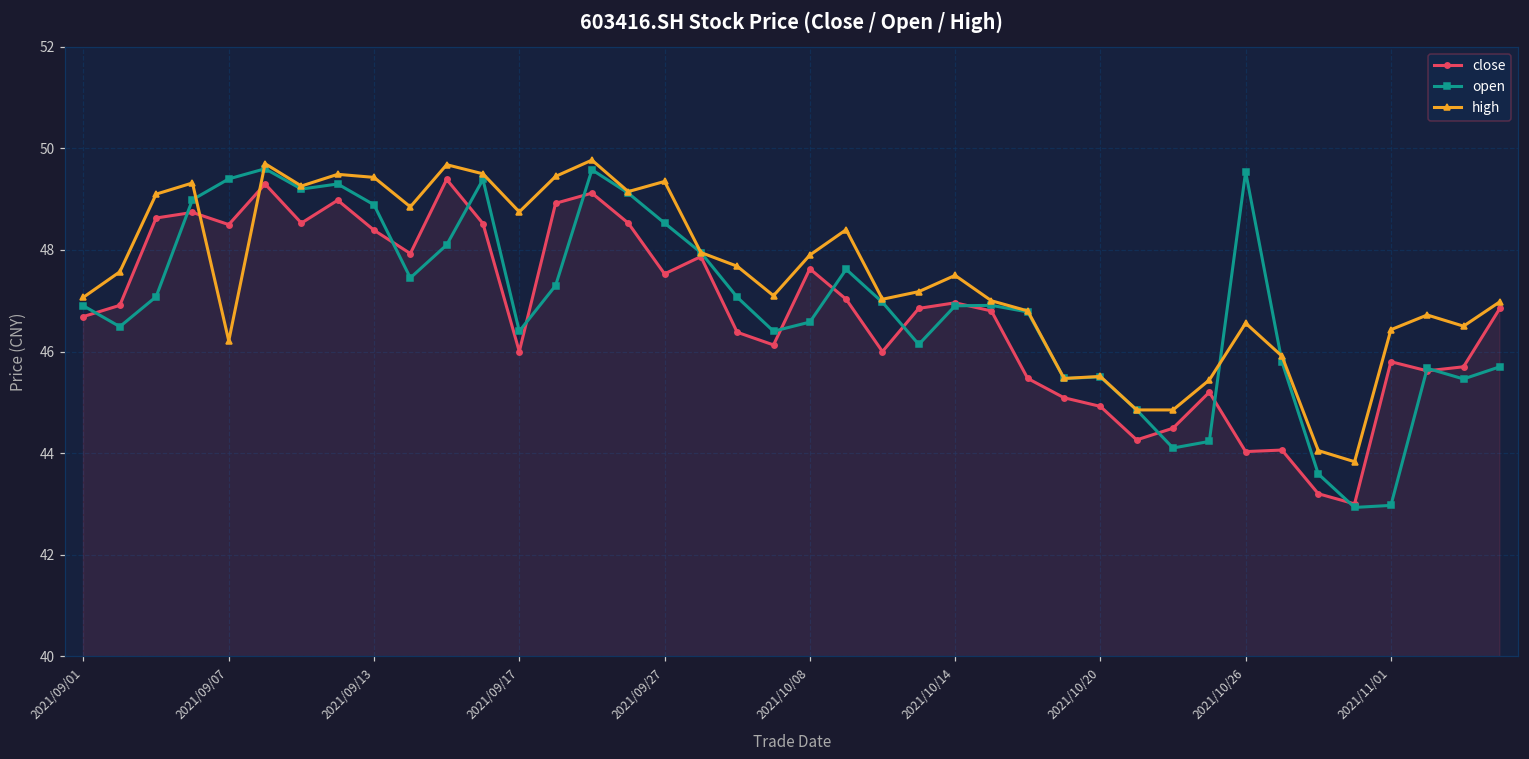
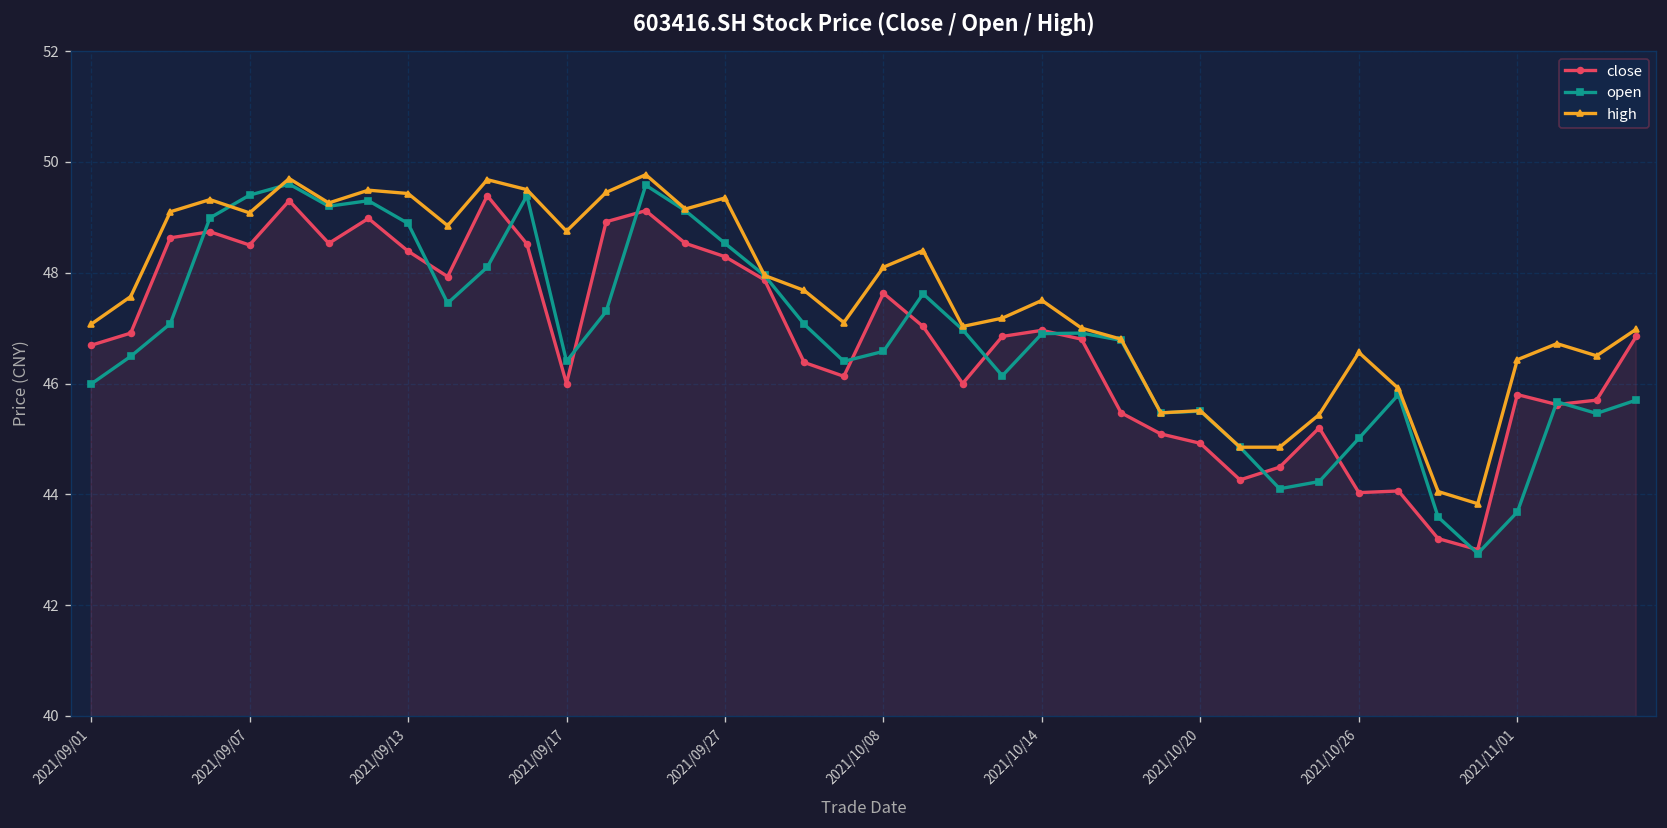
open, 2021/09/01: 46.9 -> 46.0
high, 2021/09/07: 46.2 -> 49.1
close, 2021/09/27: 47.5 -> 48.3
high, 2021/10/08: 47.9 -> 48.1
open, 2021/10/26: 49.5 -> 45.0
open, 2021/11/01: 43.0 -> 43.7
